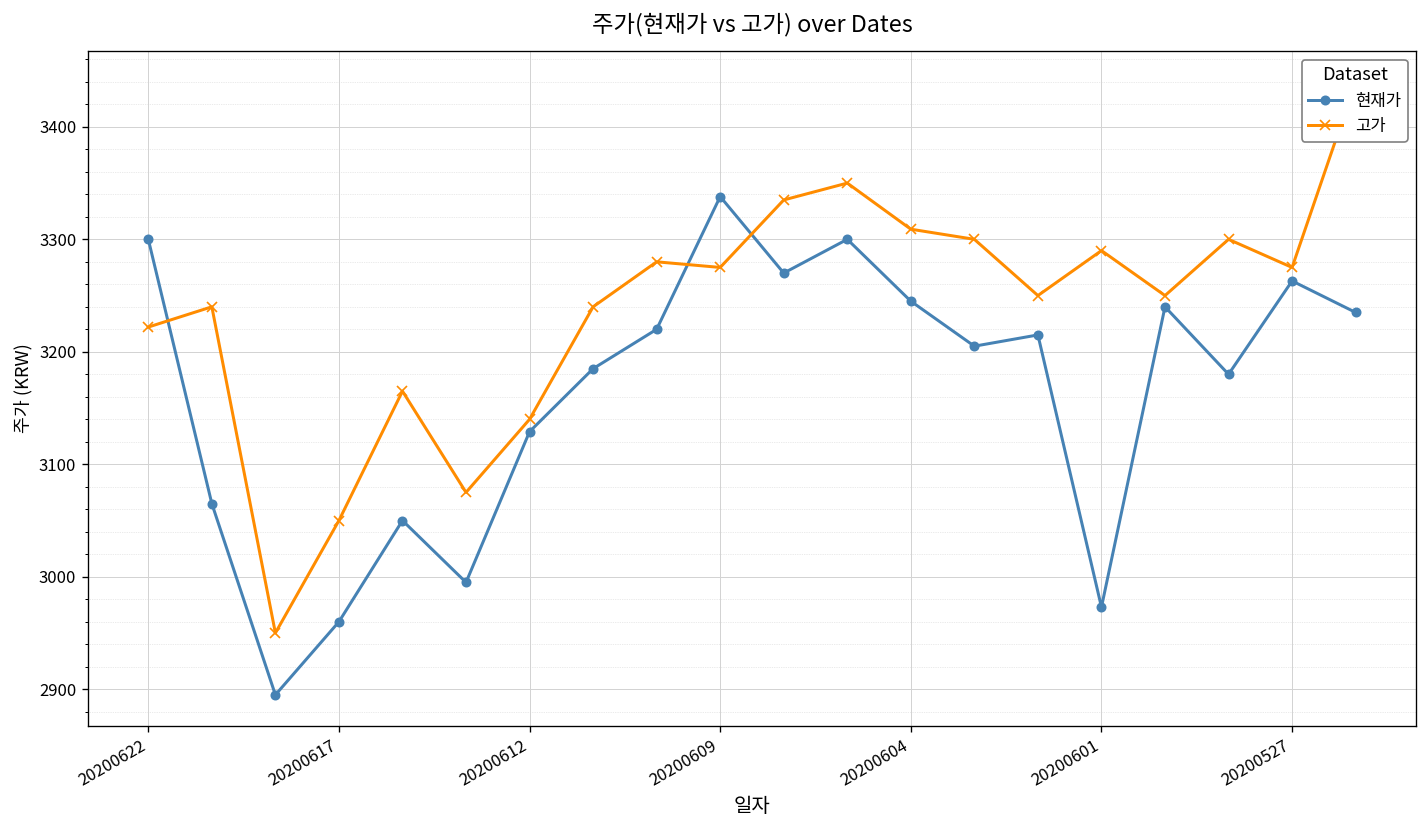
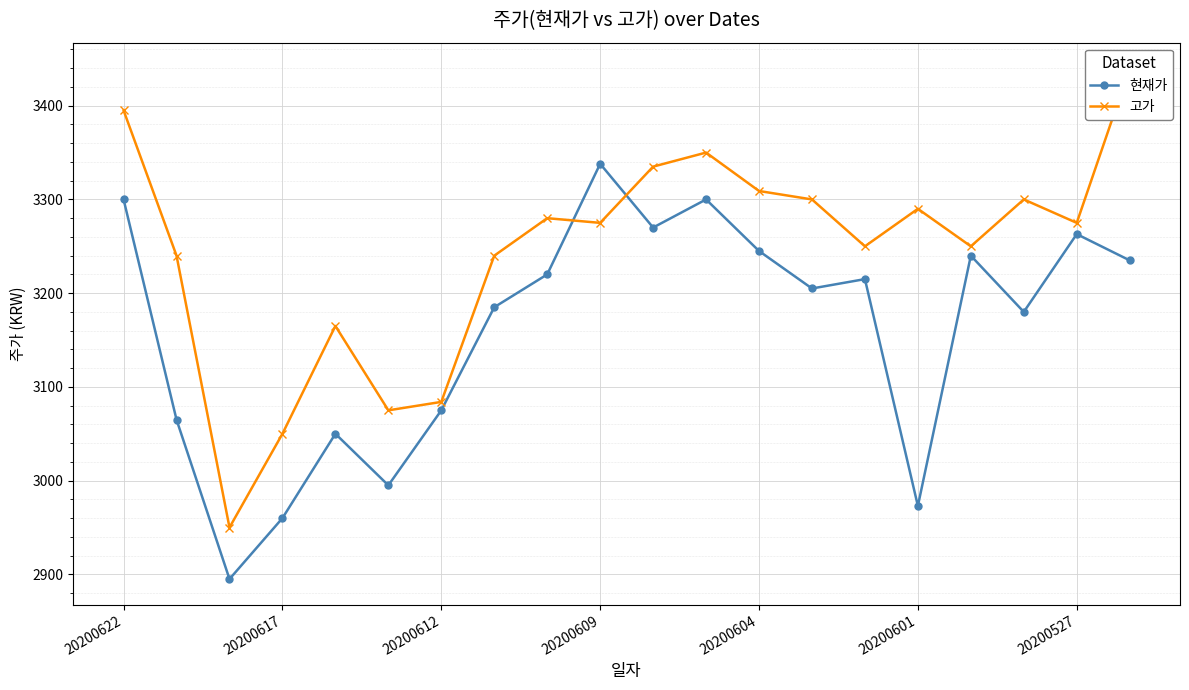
고가, 20200622: 3220 -> 3400
현재가, 20200612: 3130 -> 3080
고가, 20200612: 3140 -> 3080
